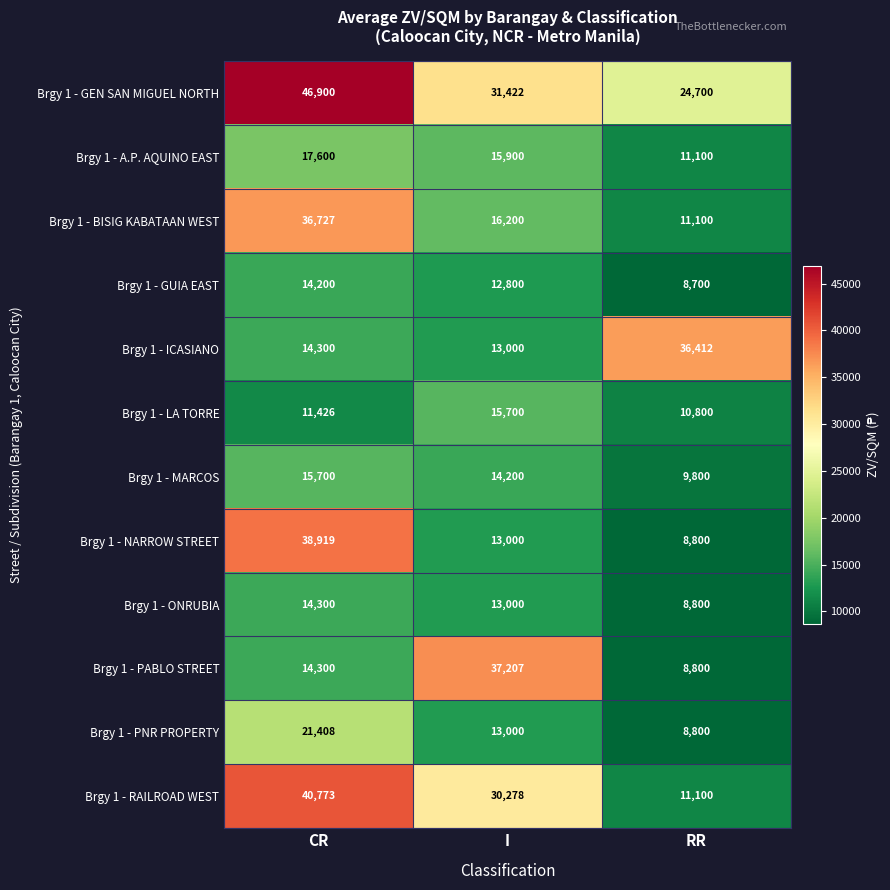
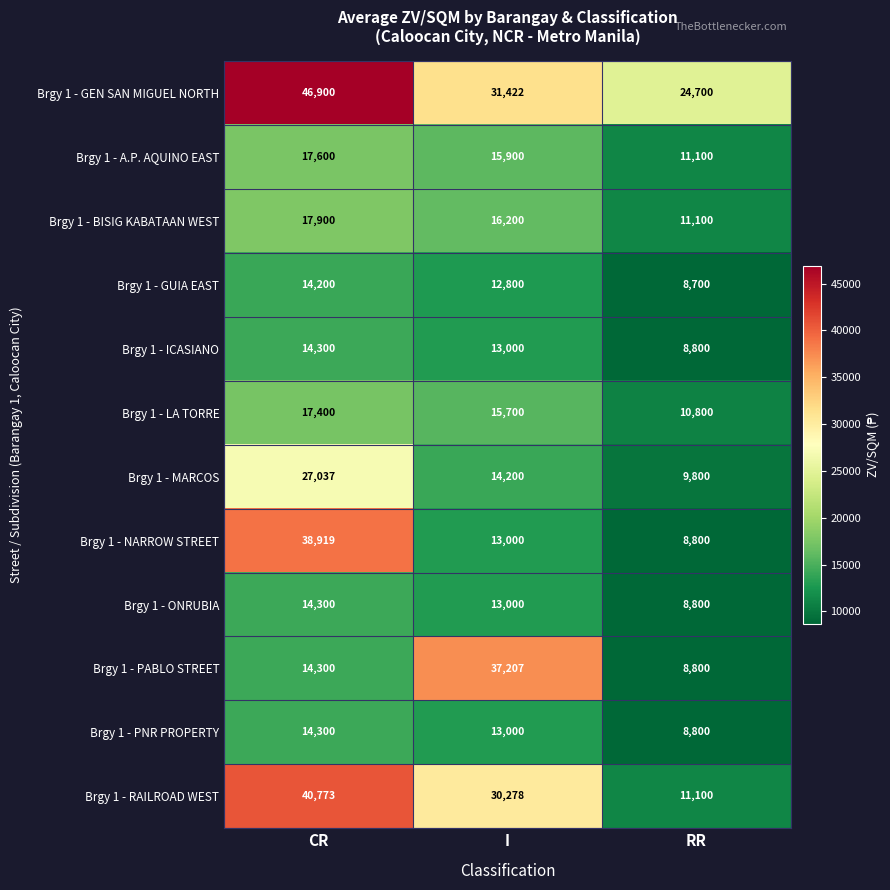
Brgy 1 - BISIG KABATAAN WEST, CR: 36,727 -> 17,900
Brgy 1 - ICASIANO, RR: 36,412 -> 8,800
Brgy 1 - LA TORRE, CR: 11,426 -> 17,400
Brgy 1 - MARCOS, CR: 15,700 -> 27,037
Brgy 1 - PNR PROPERTY, CR: 21,408 -> 14,300
